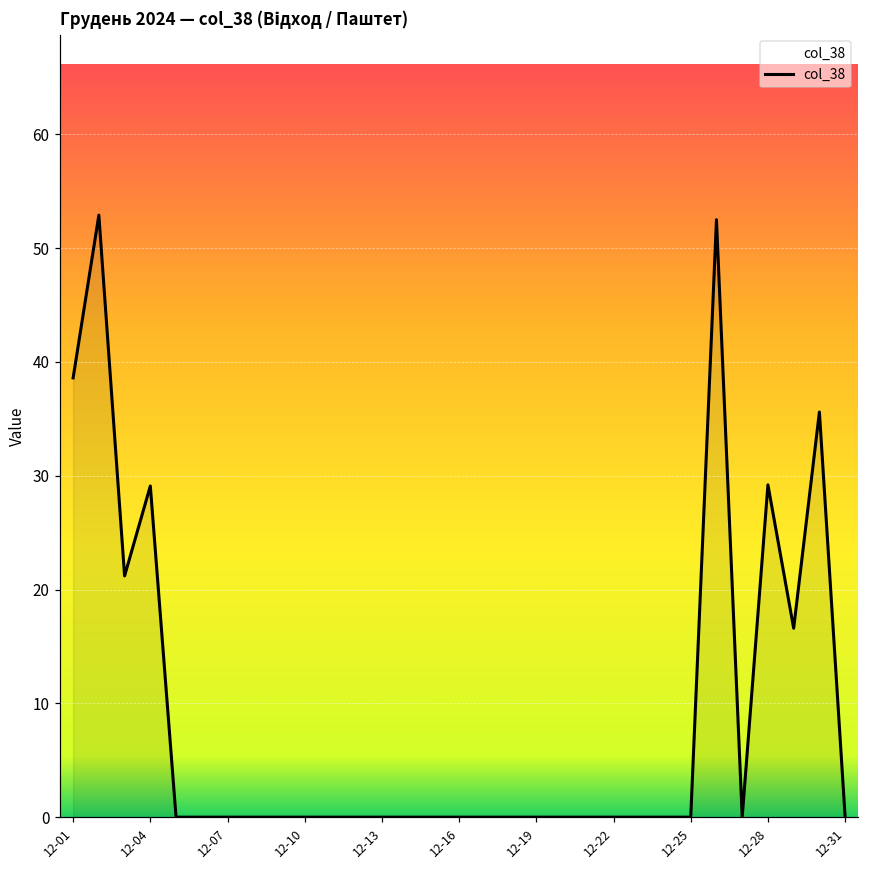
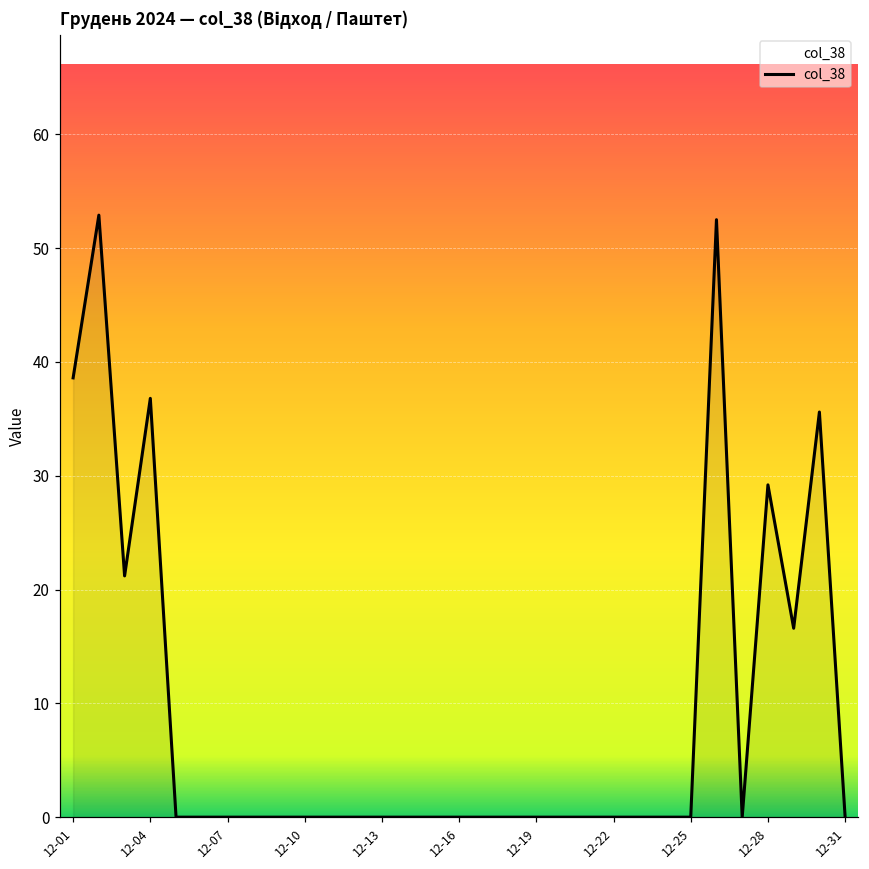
12-04: 29.1 -> 36.8
